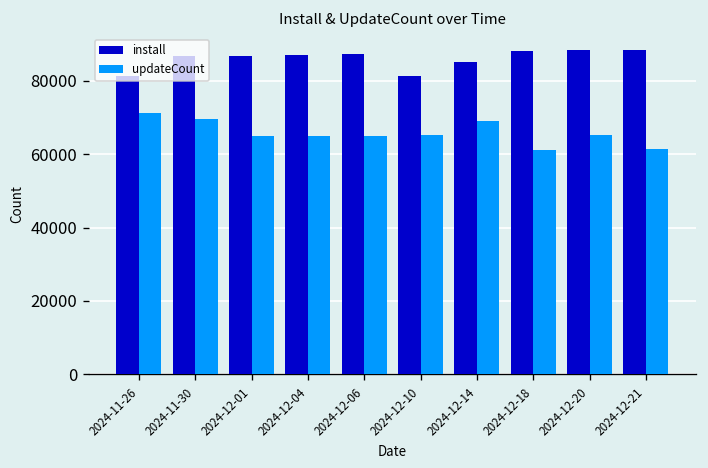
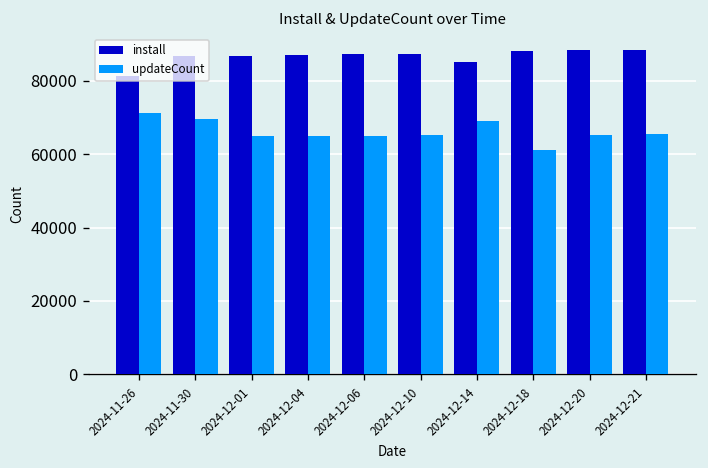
install, 2024-12-10: 81000 -> 87000
updateCount, 2024-12-21: 61000 -> 65000
